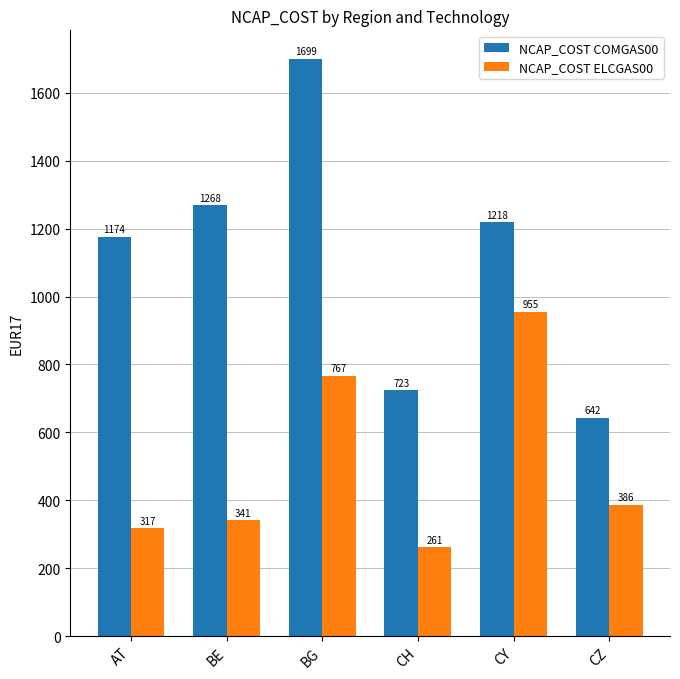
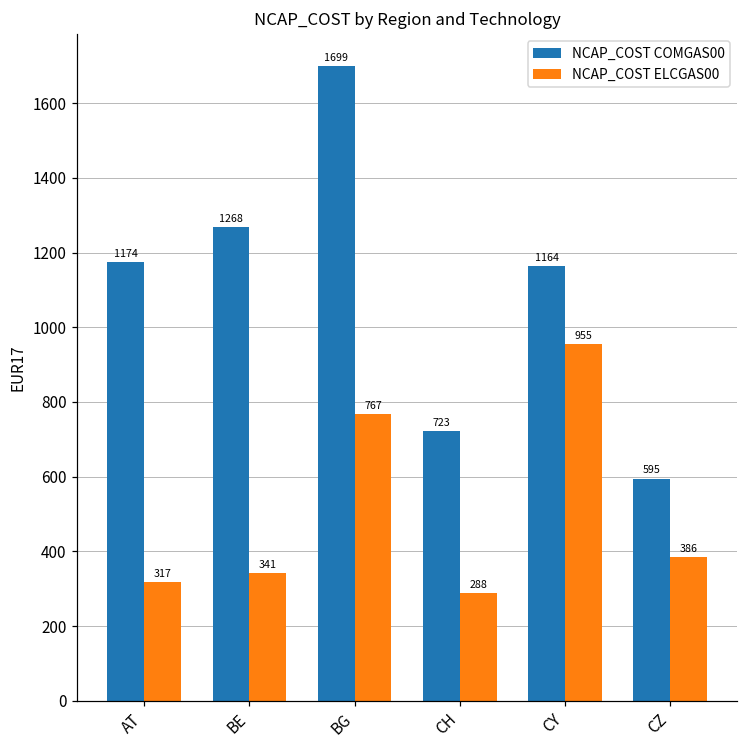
NCAP_COST ELCGAS00, CH: 261 -> 288
NCAP_COST COMGAS00, CY: 1218 -> 1164
NCAP_COST COMGAS00, CZ: 642 -> 595
